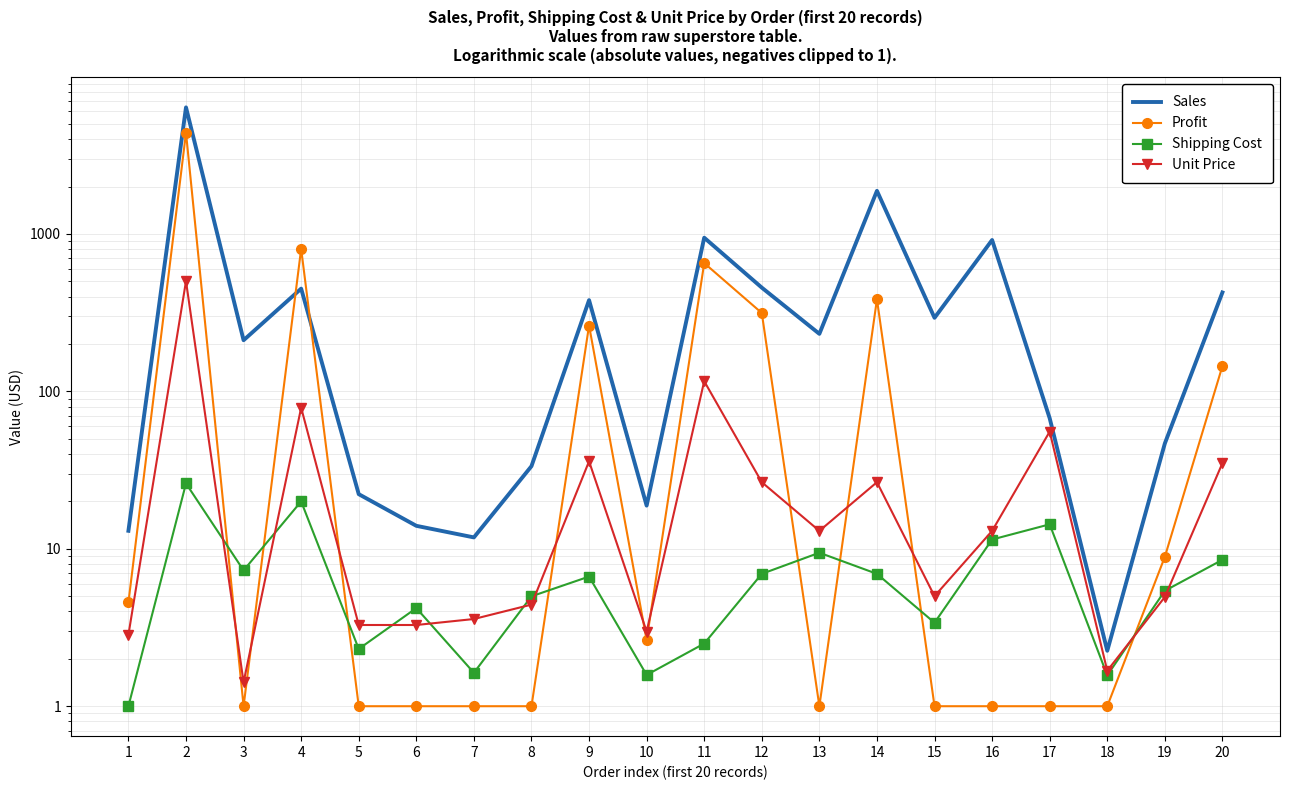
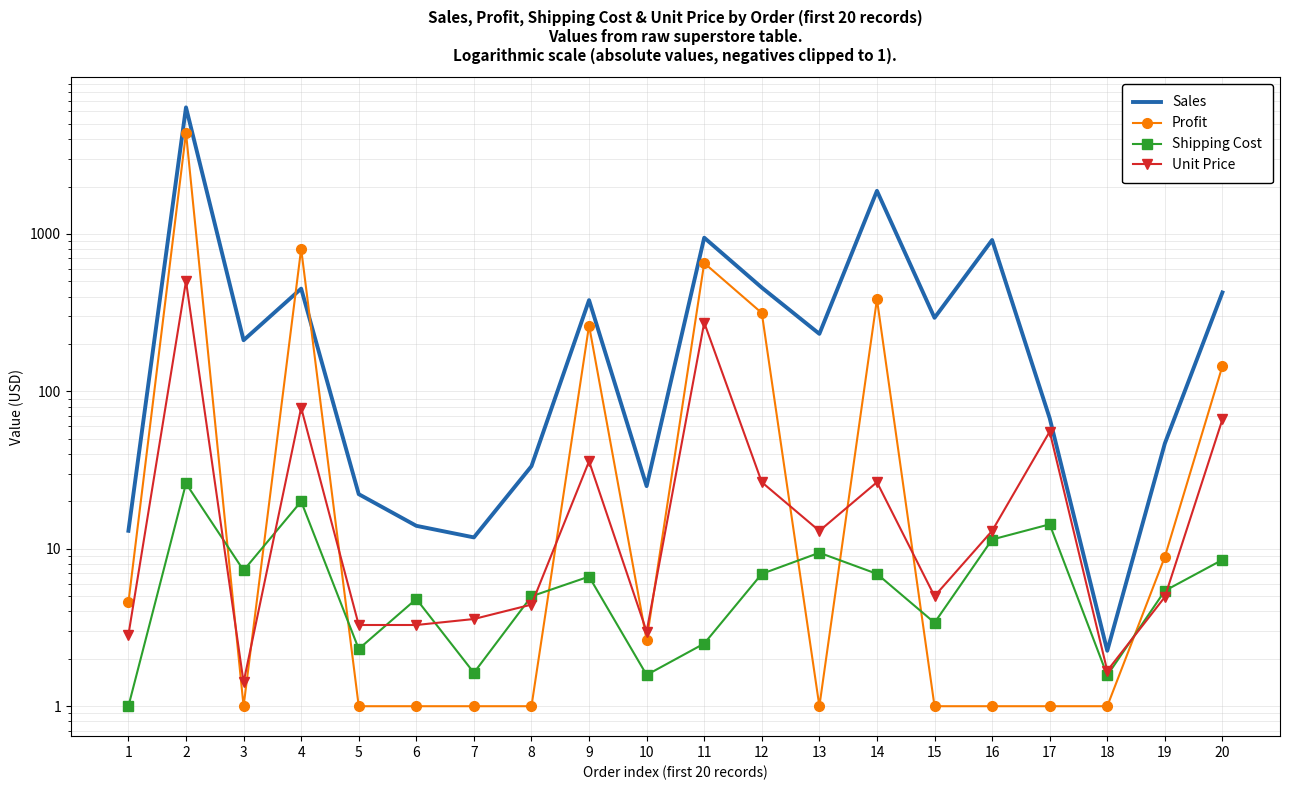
Shipping Cost, 6: 4.2 -> 4.8
Sales, 10: 19 -> 25
Unit Price, 11: 120 -> 270
Unit Price, 20: 35 -> 66
